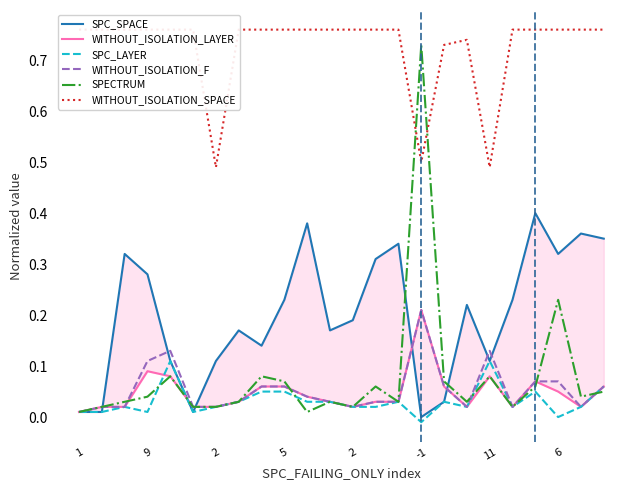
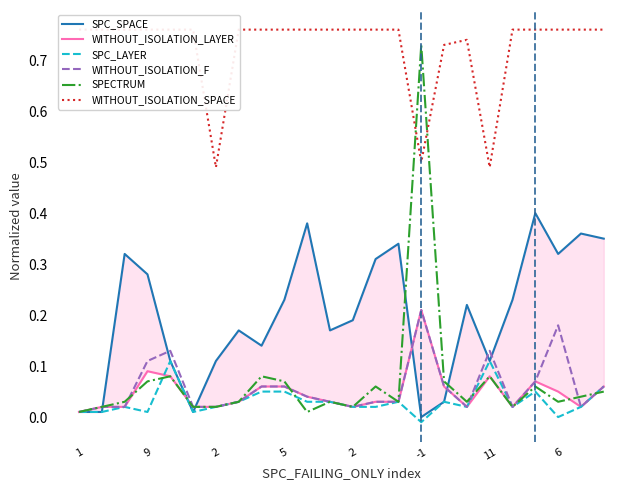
SPECTRUM, 9: 0.04 -> 0.07
WITHOUT_ISOLATION_F, 6: 0.07 -> 0.18
SPECTRUM, 6: 0.23 -> 0.03
